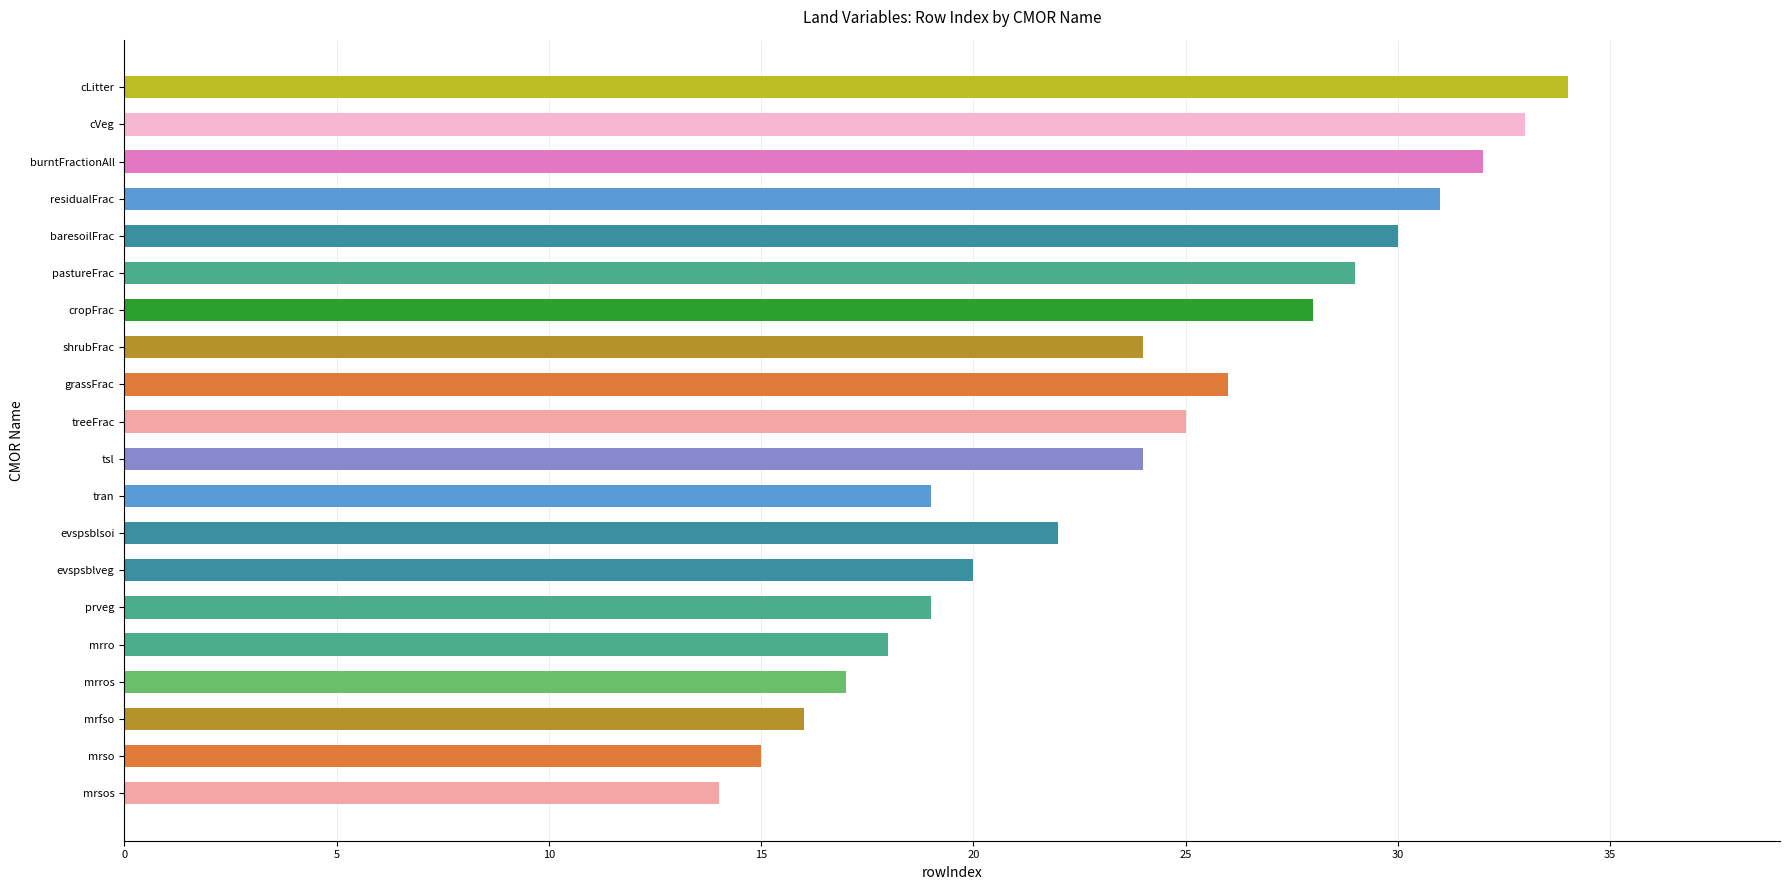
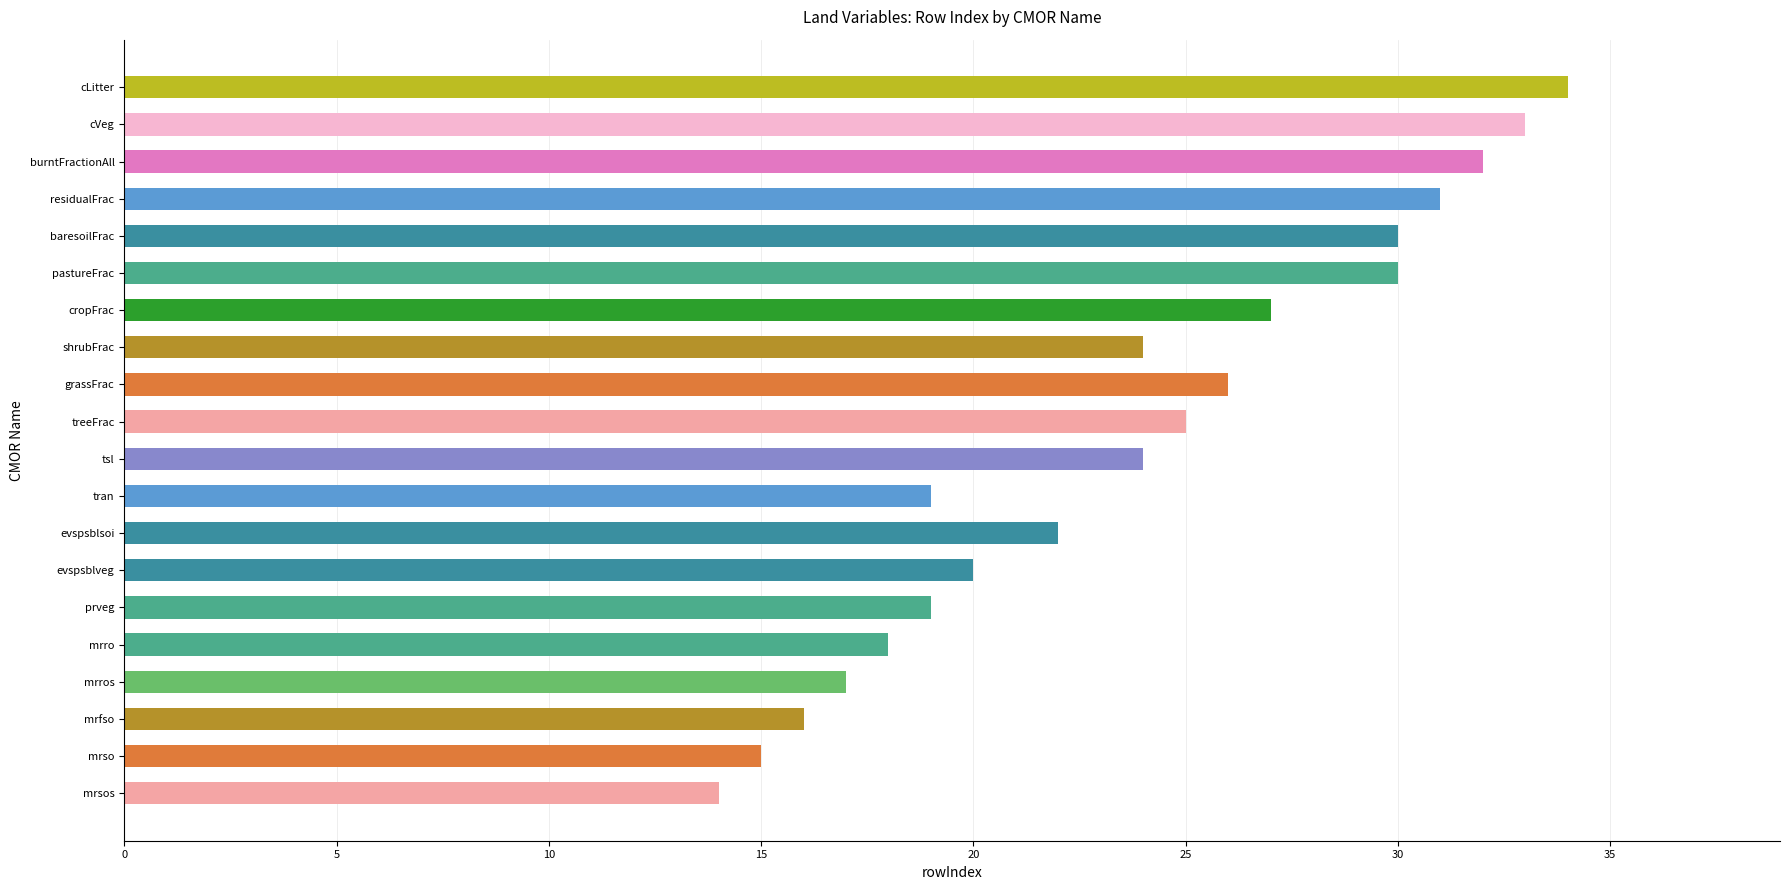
pastureFrac: 29 -> 30
cropFrac: 28 -> 27
